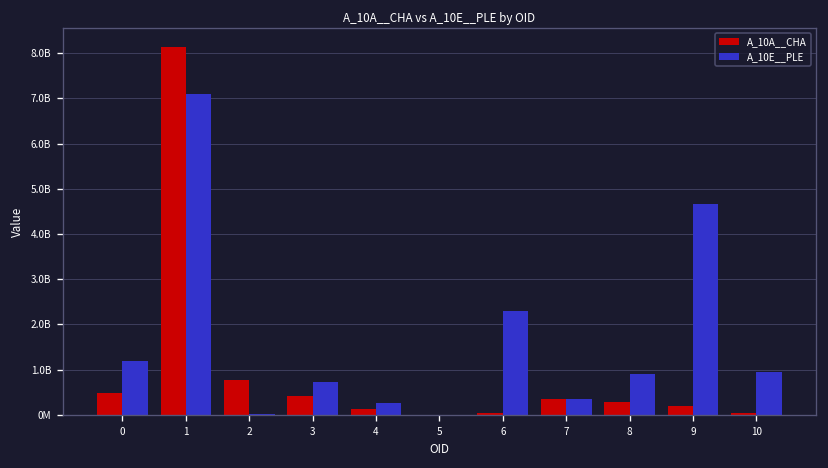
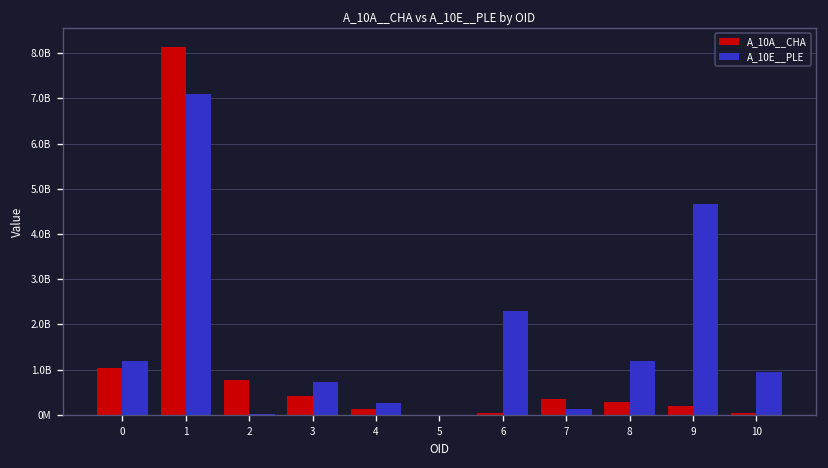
A_10A__CHA, 0: 500000000 -> 1000000000
A_10E__PLE, 7: 400000000 -> 100000000
A_10E__PLE, 8: 900000000 -> 1200000000
